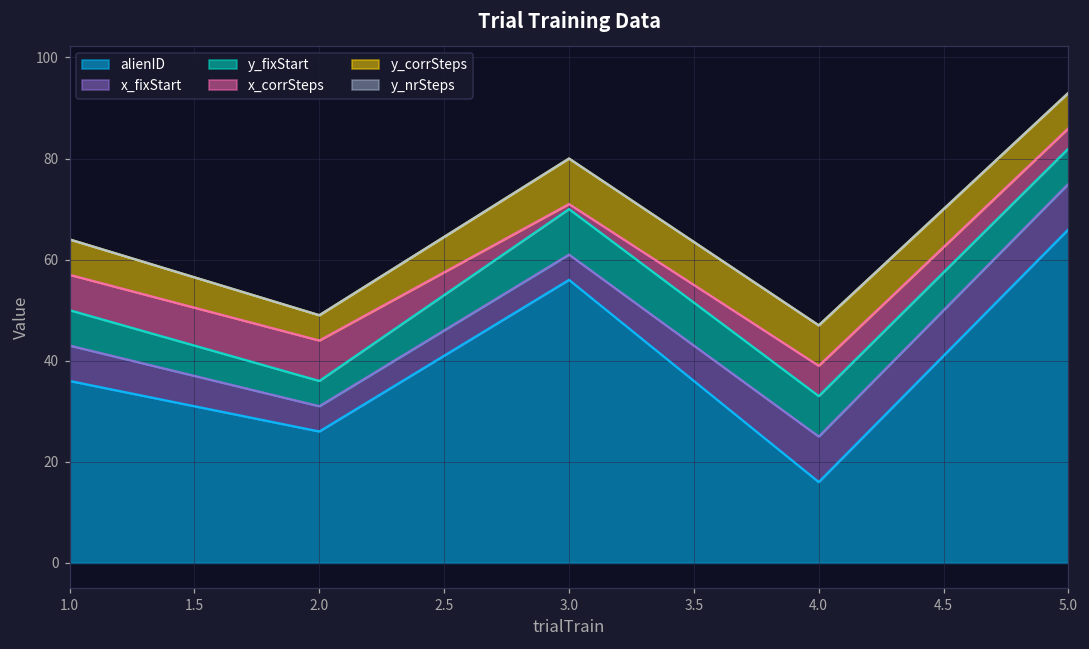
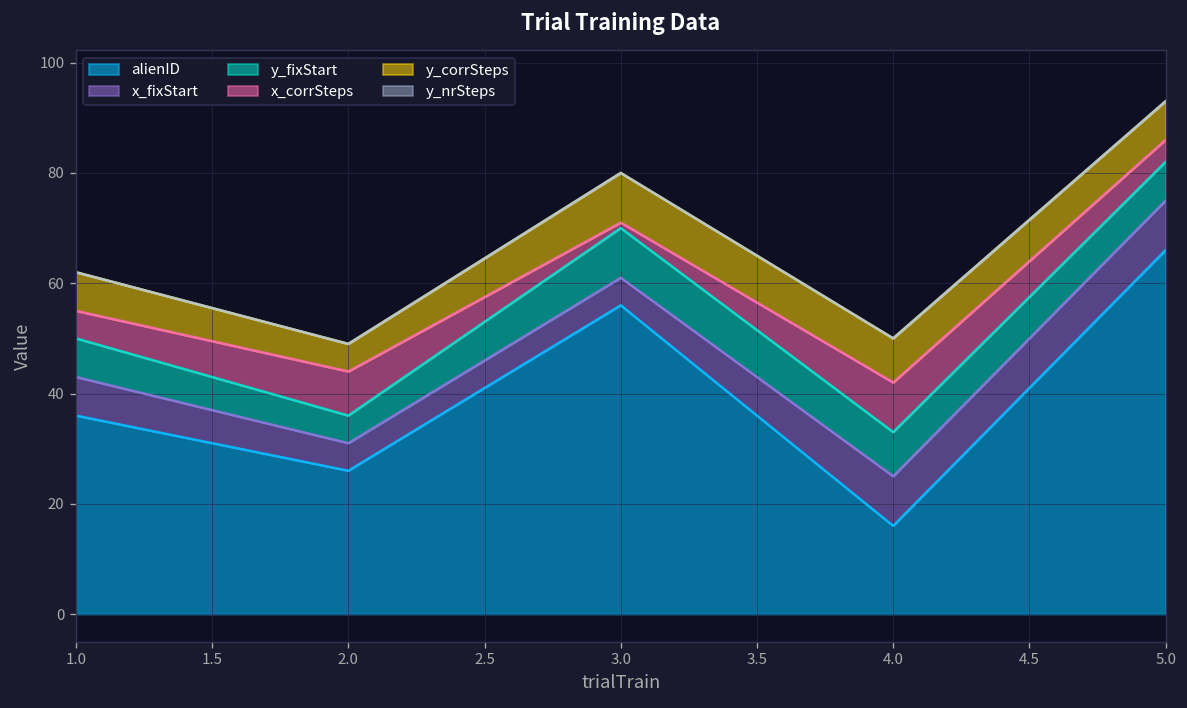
x_corrSteps, 1.0: 7 -> 5
x_corrSteps, 4.0: 6 -> 9
